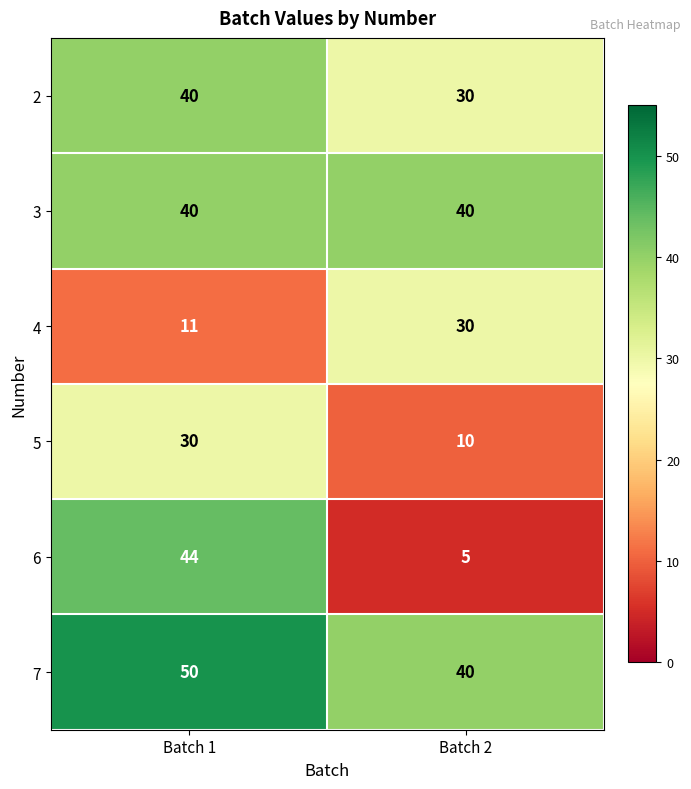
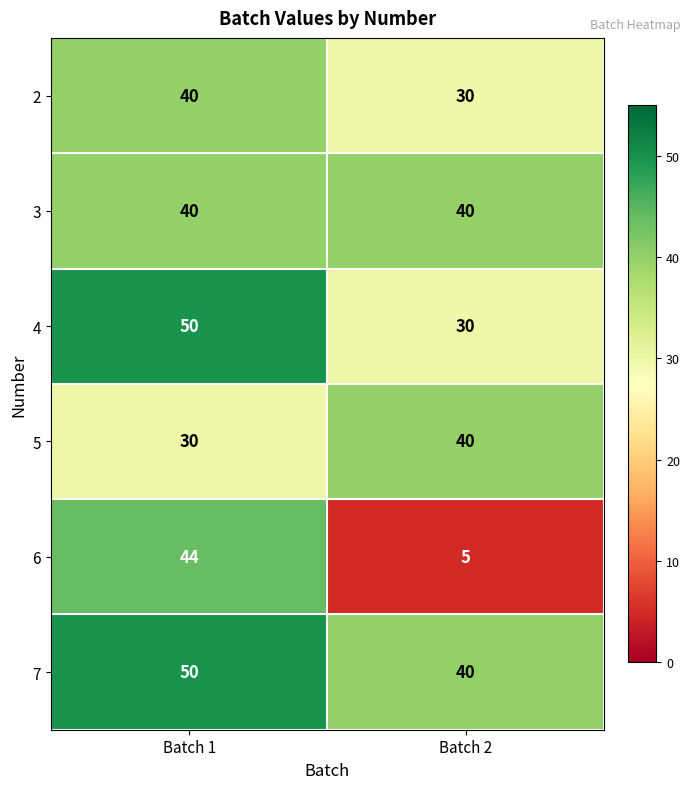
4, Batch 1: 11 -> 50
5, Batch 2: 10 -> 40
